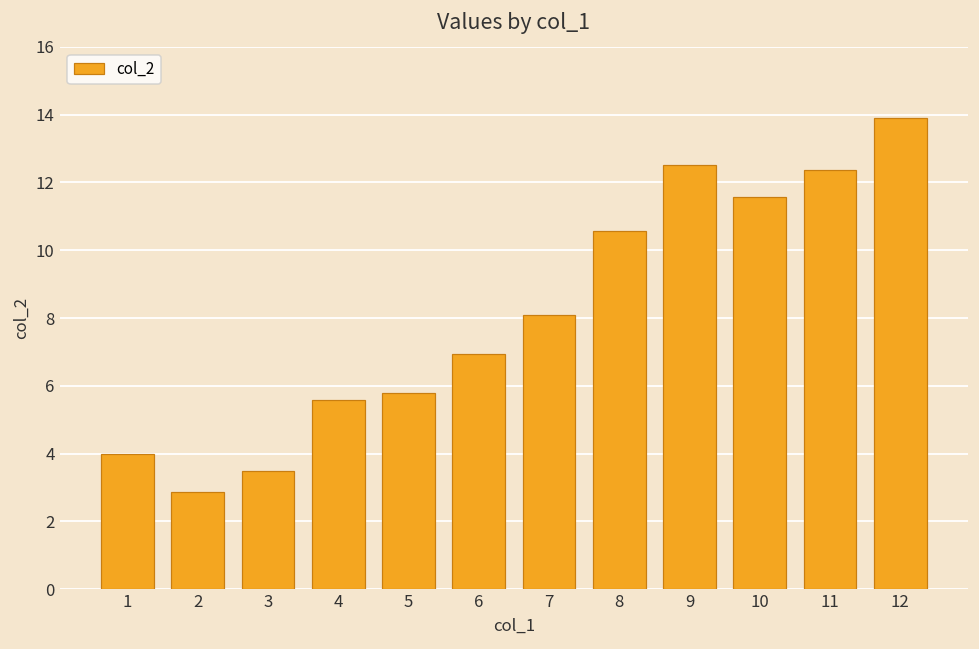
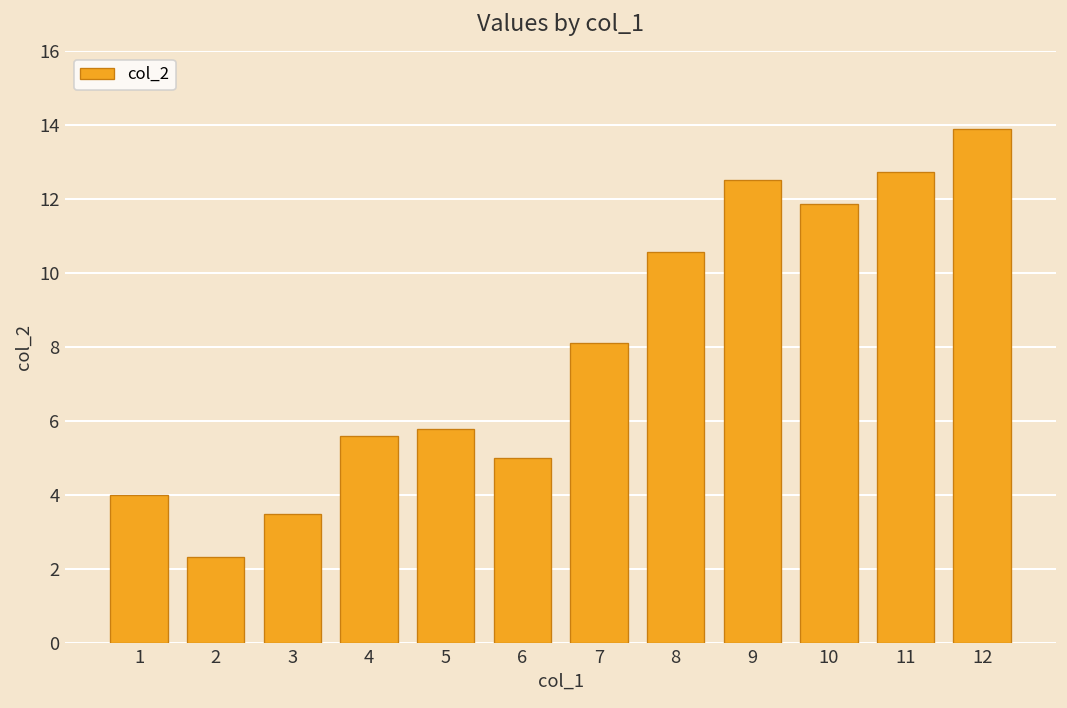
2: 2.9 -> 2.3
6: 6.9 -> 5.0
10: 11.6 -> 11.9
11: 12.4 -> 12.7
